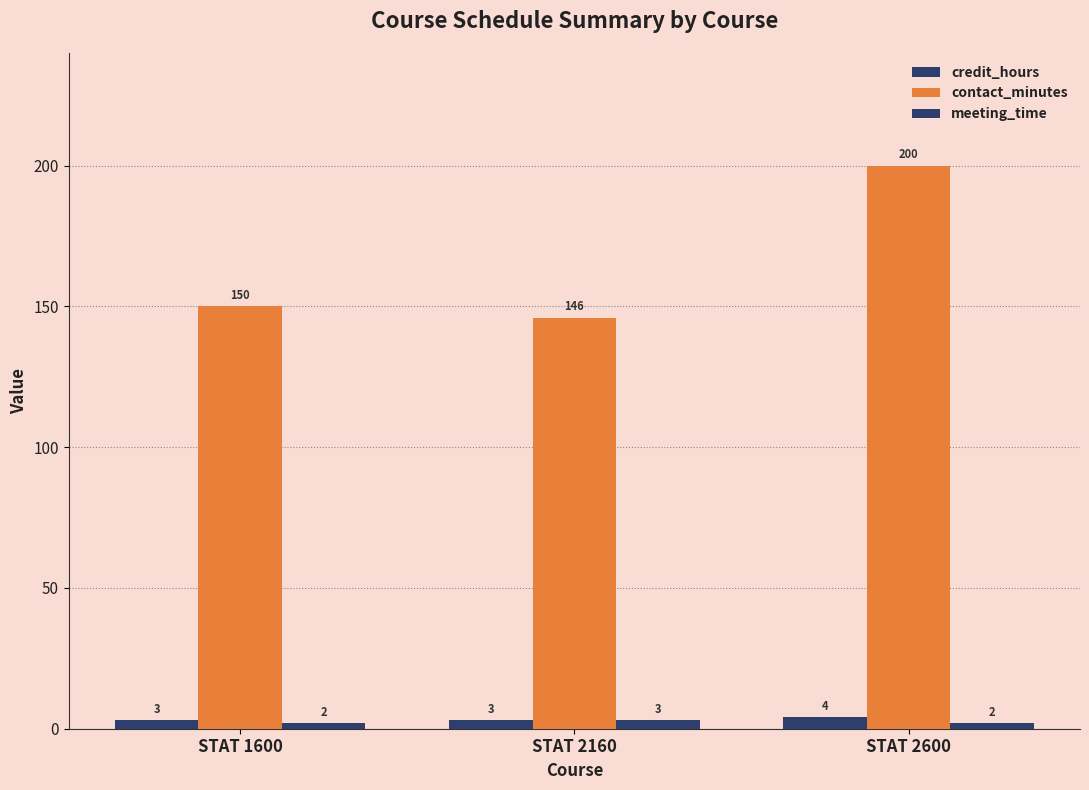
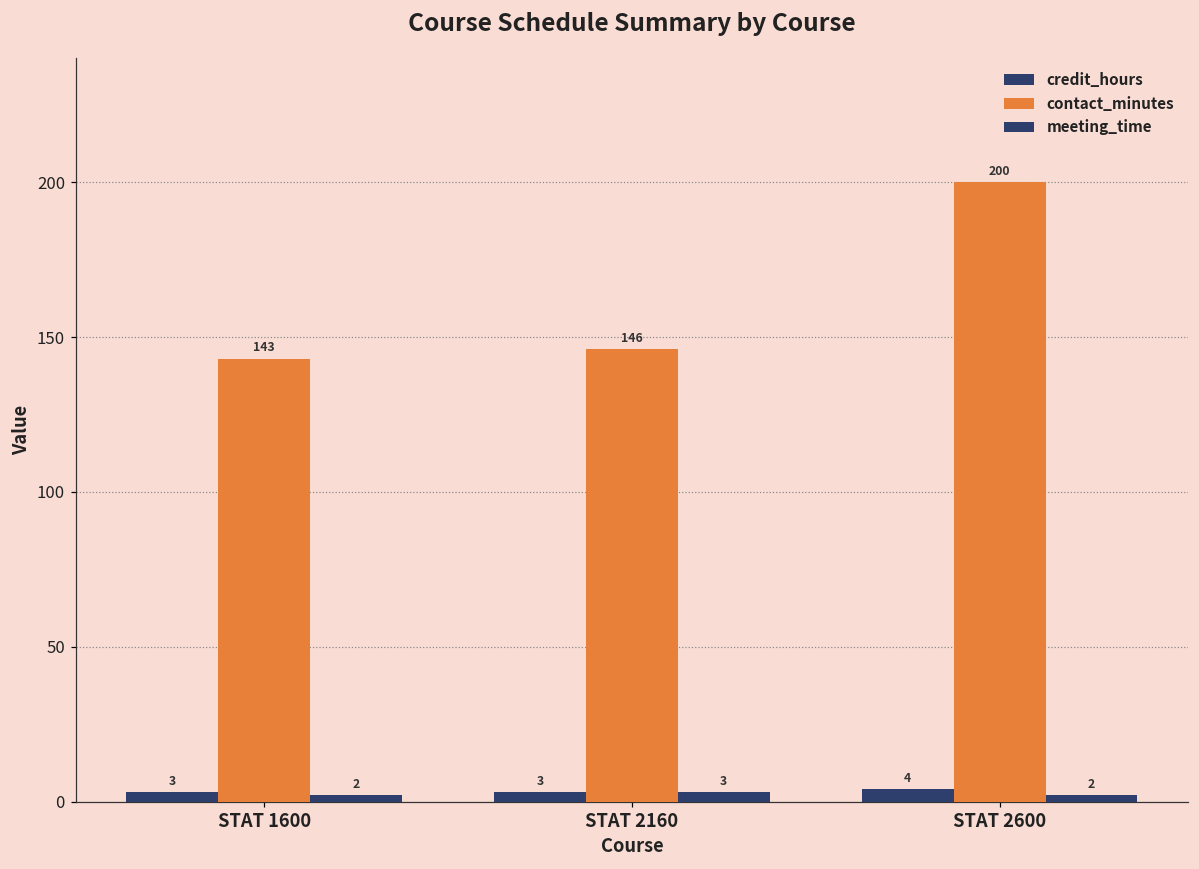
contact_minutes, STAT 1600: 150 -> 143
